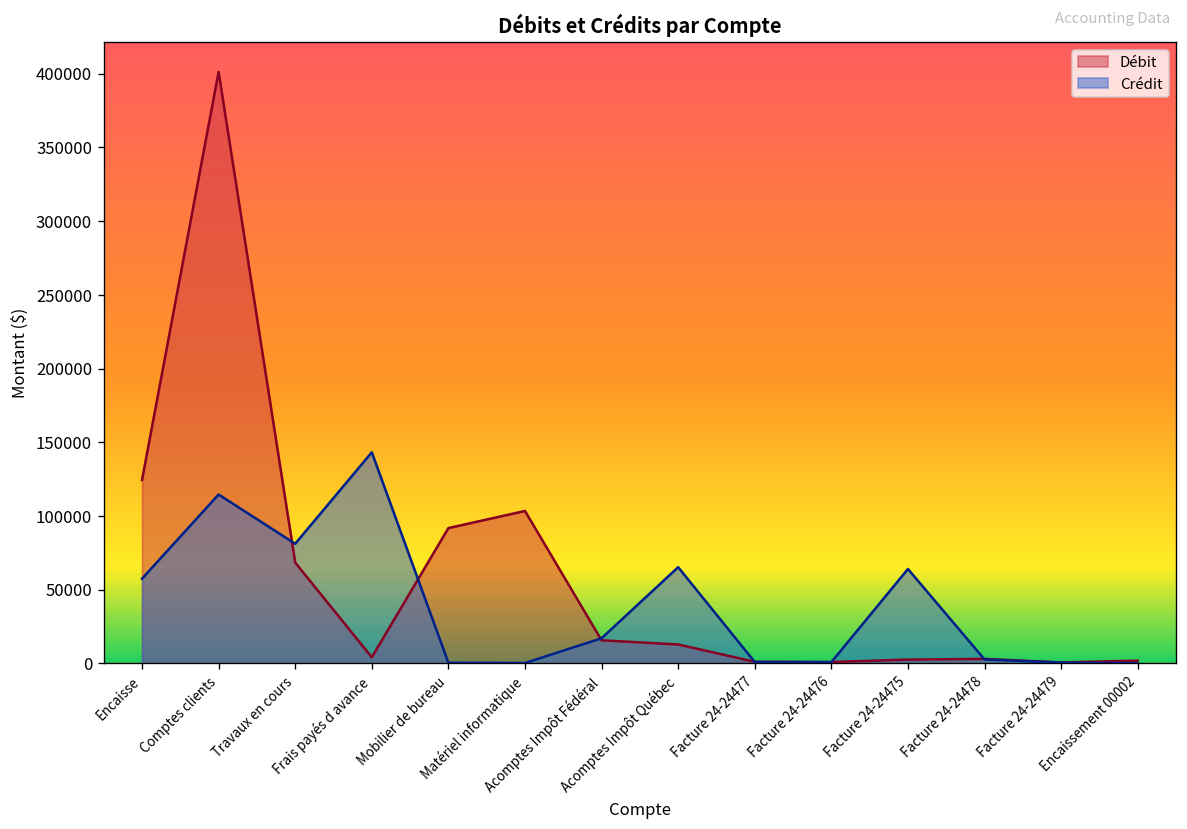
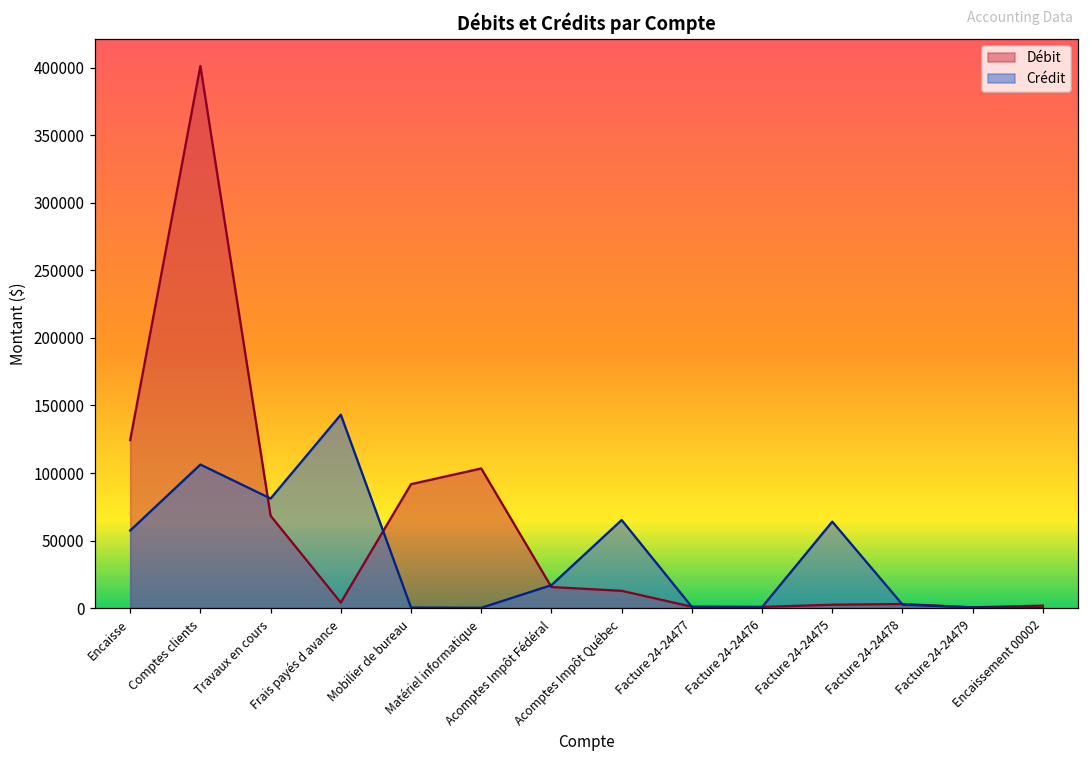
Crédit, Comptes clients: 115000 -> 106000
